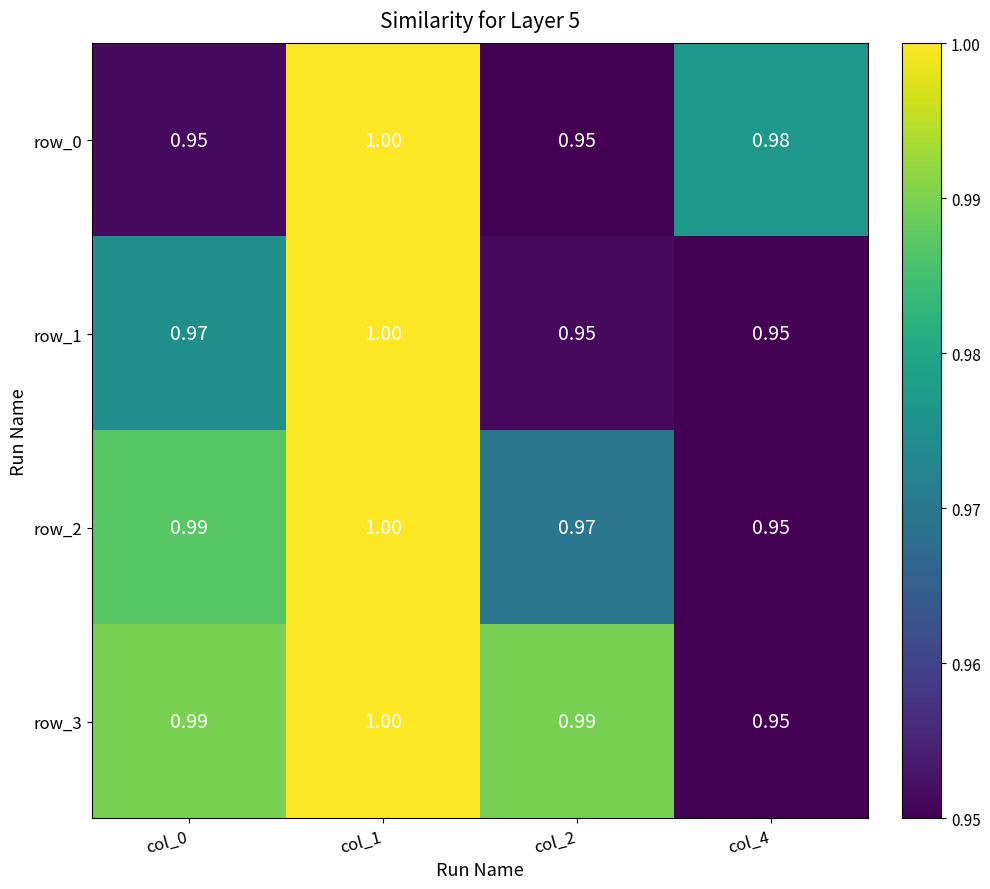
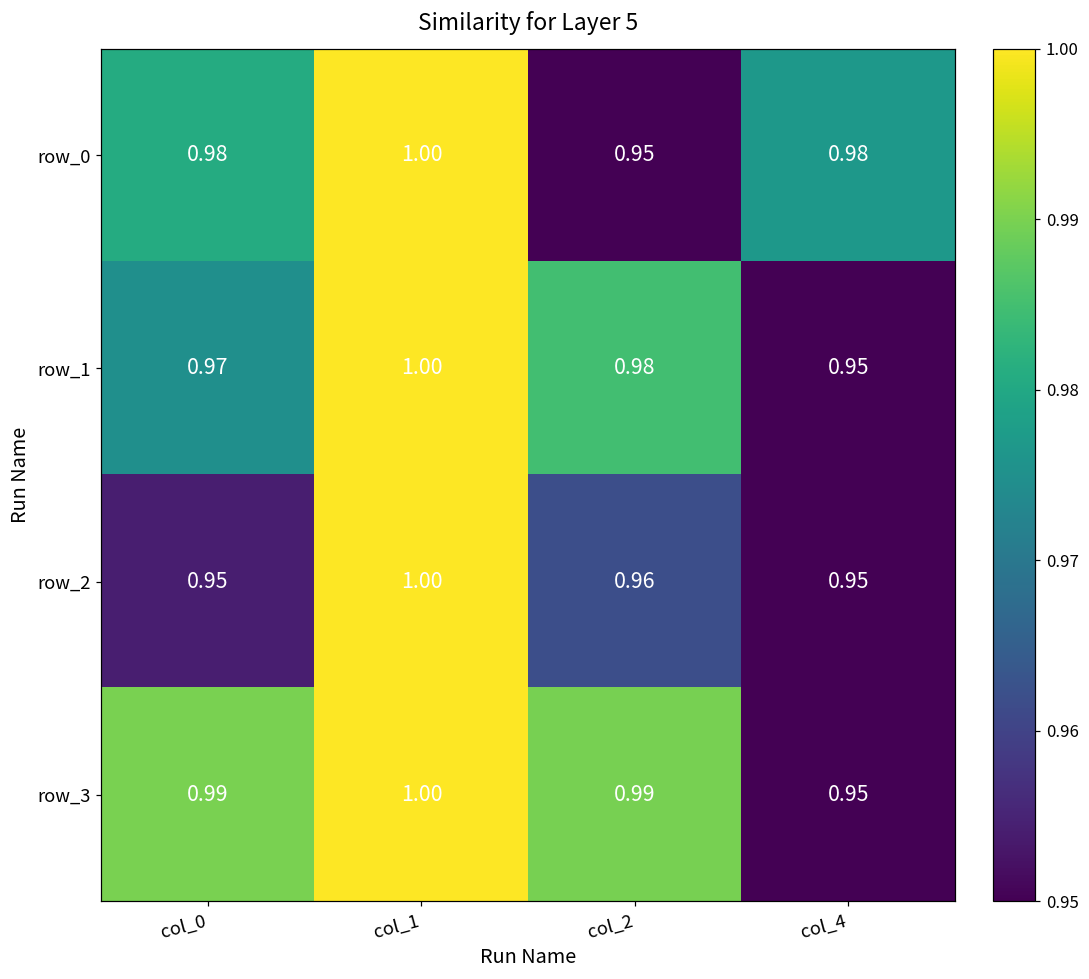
row_0, col_0: 0.95 -> 0.98
row_1, col_2: 0.95 -> 0.98
row_2, col_0: 0.99 -> 0.95
row_2, col_2: 0.97 -> 0.96
